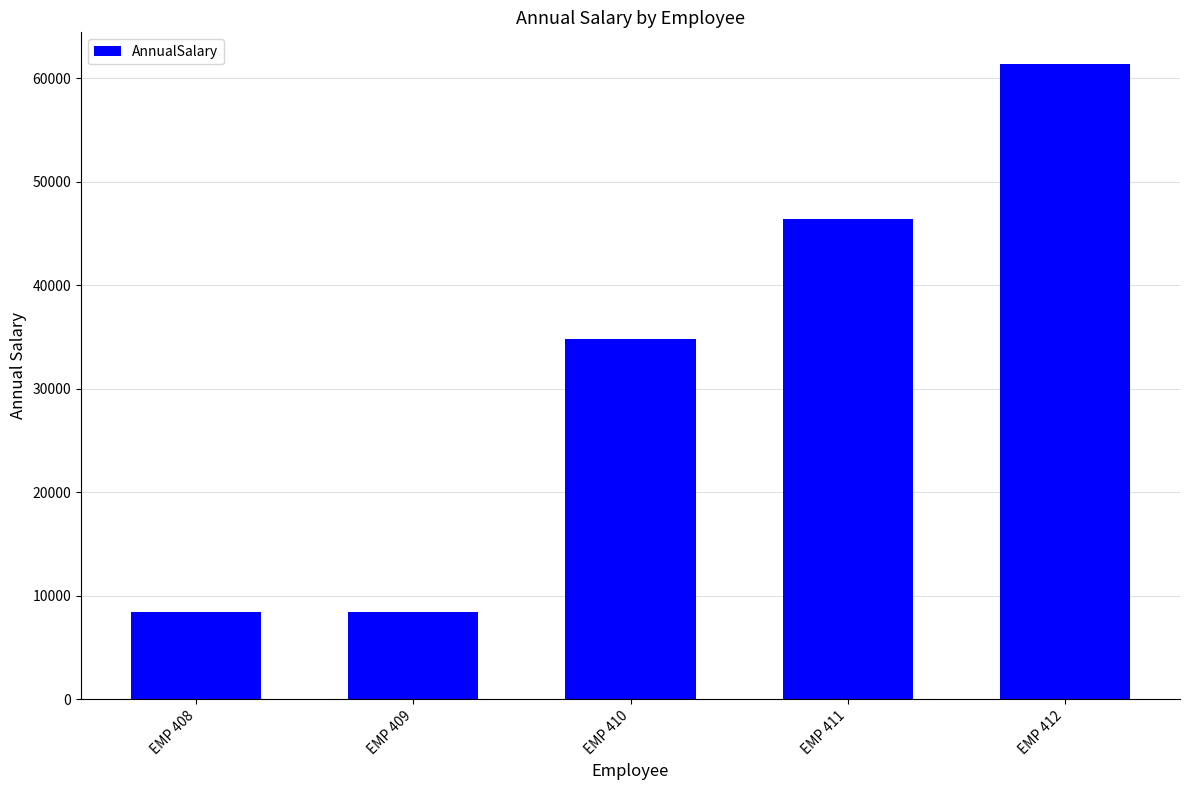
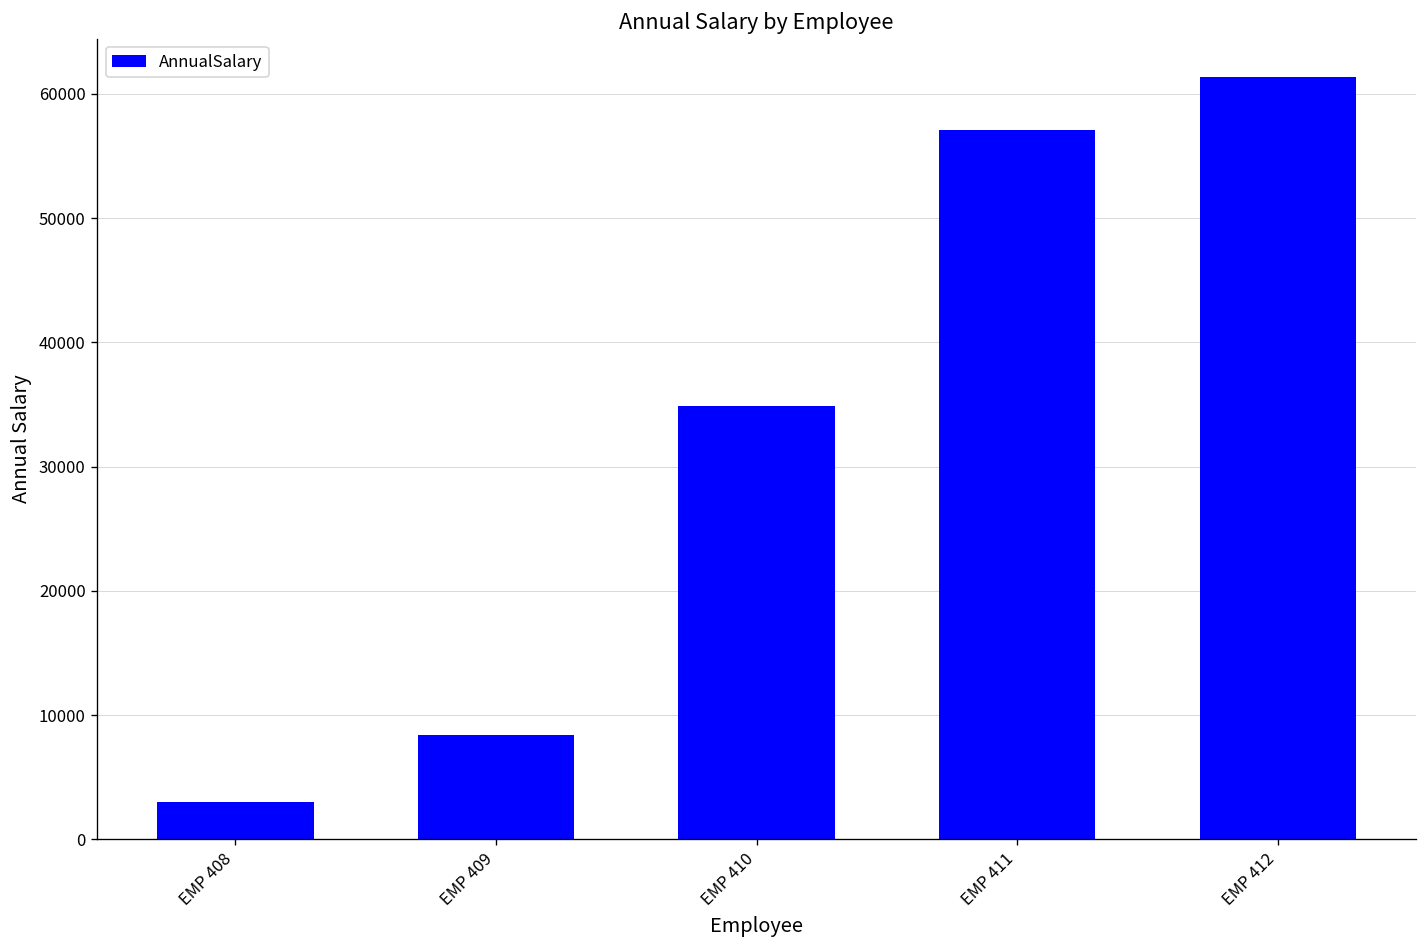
EMP 408: 8400 -> 3000
EMP 411: 46400 -> 57100
